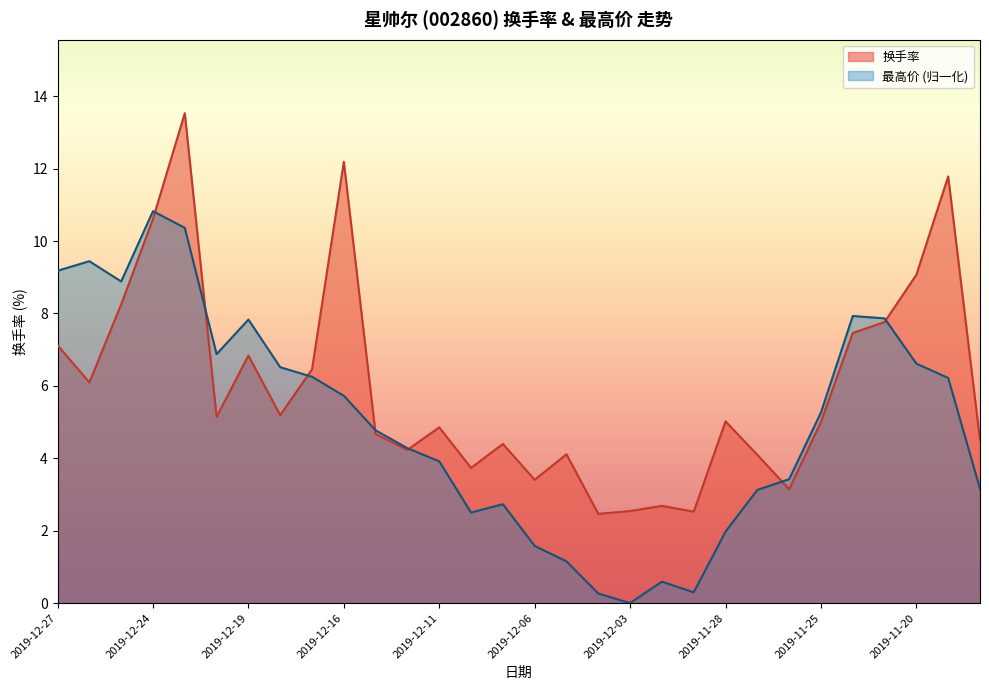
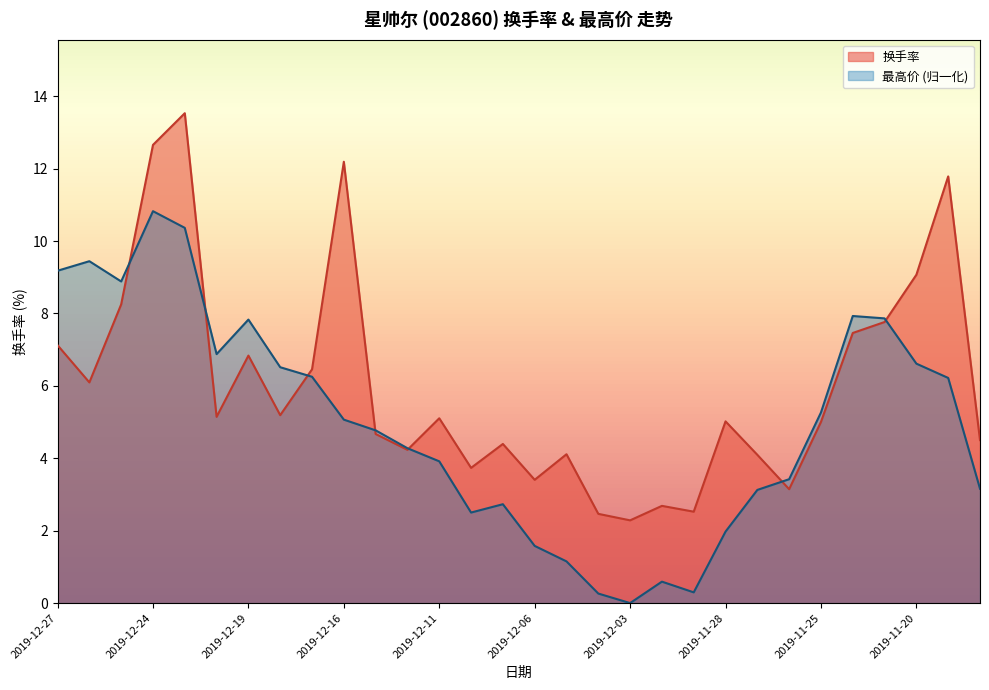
换手率, 2019-12-24: 10.6 -> 12.7
最高价 (归一化), 2019-12-16: 5.7 -> 5.1
换手率, 2019-12-11: 4.9 -> 5.1
换手率, 2019-12-03: 2.5 -> 2.3
